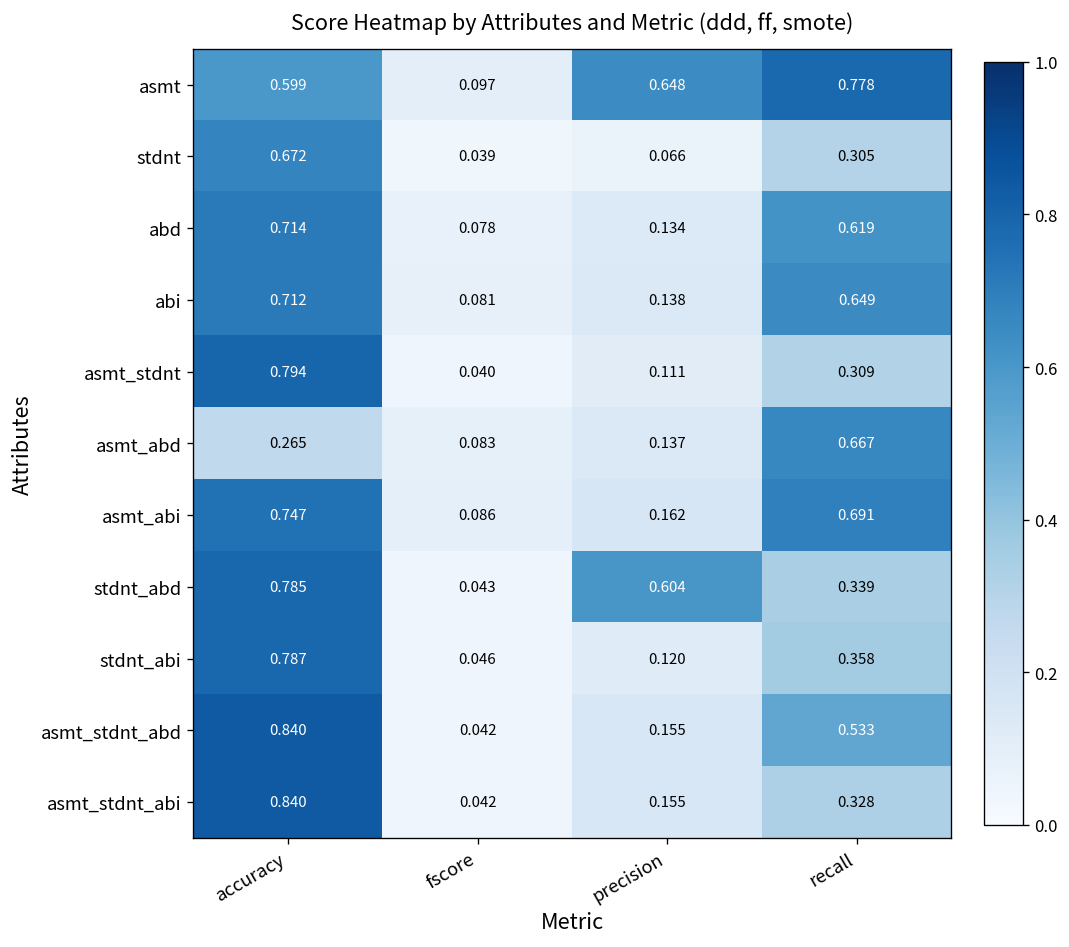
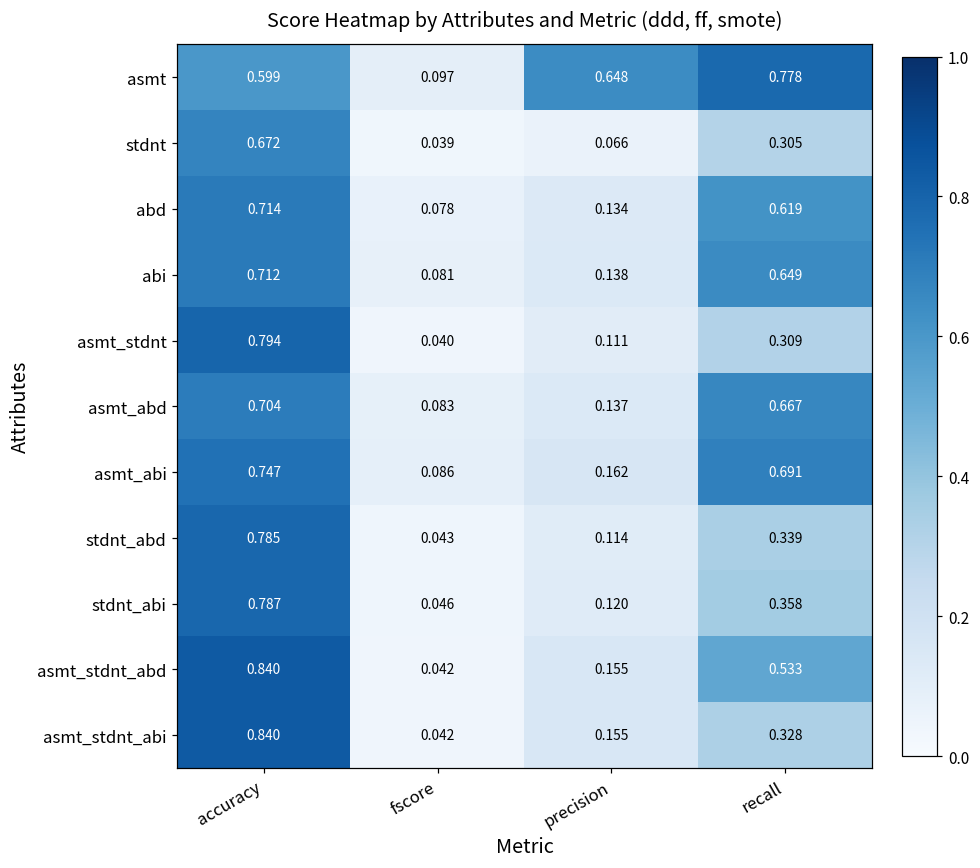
asmt_abd, accuracy: 0.265 -> 0.704
stdnt_abd, precision: 0.604 -> 0.114
